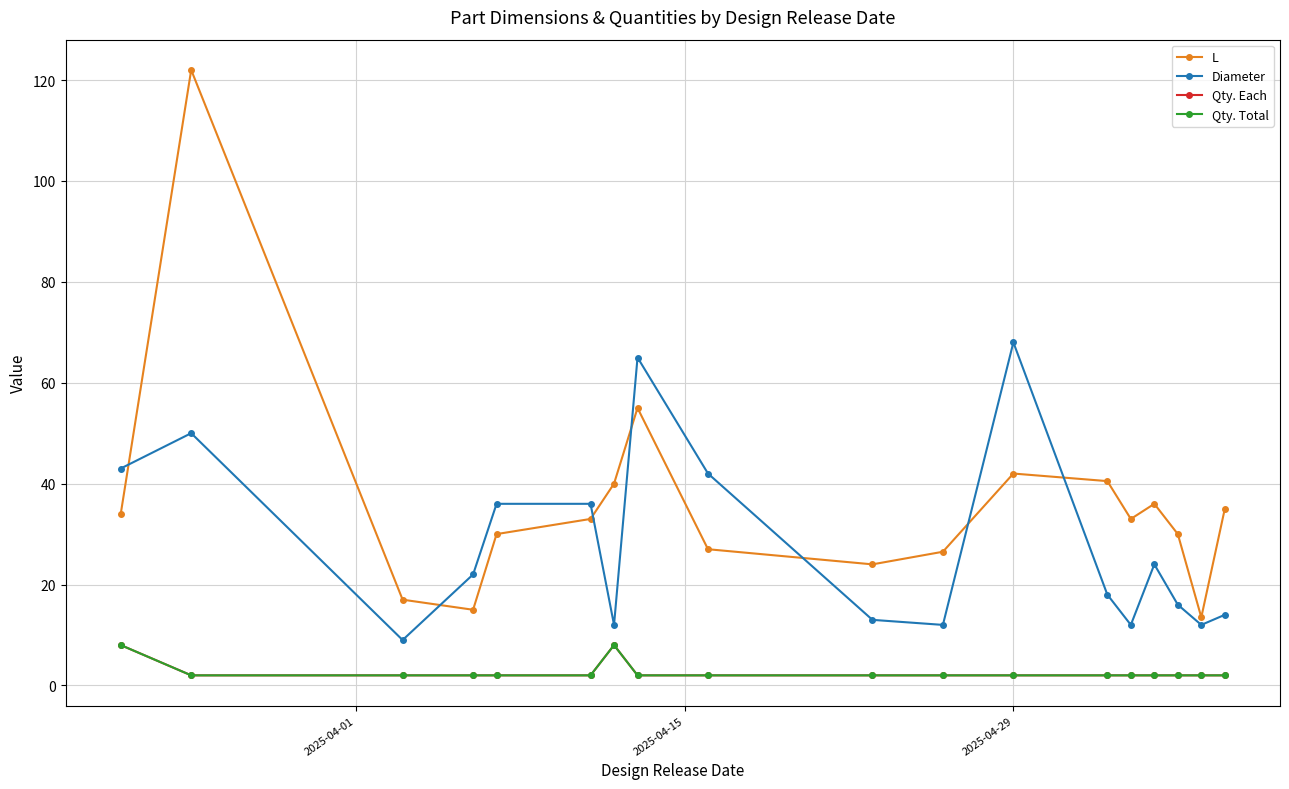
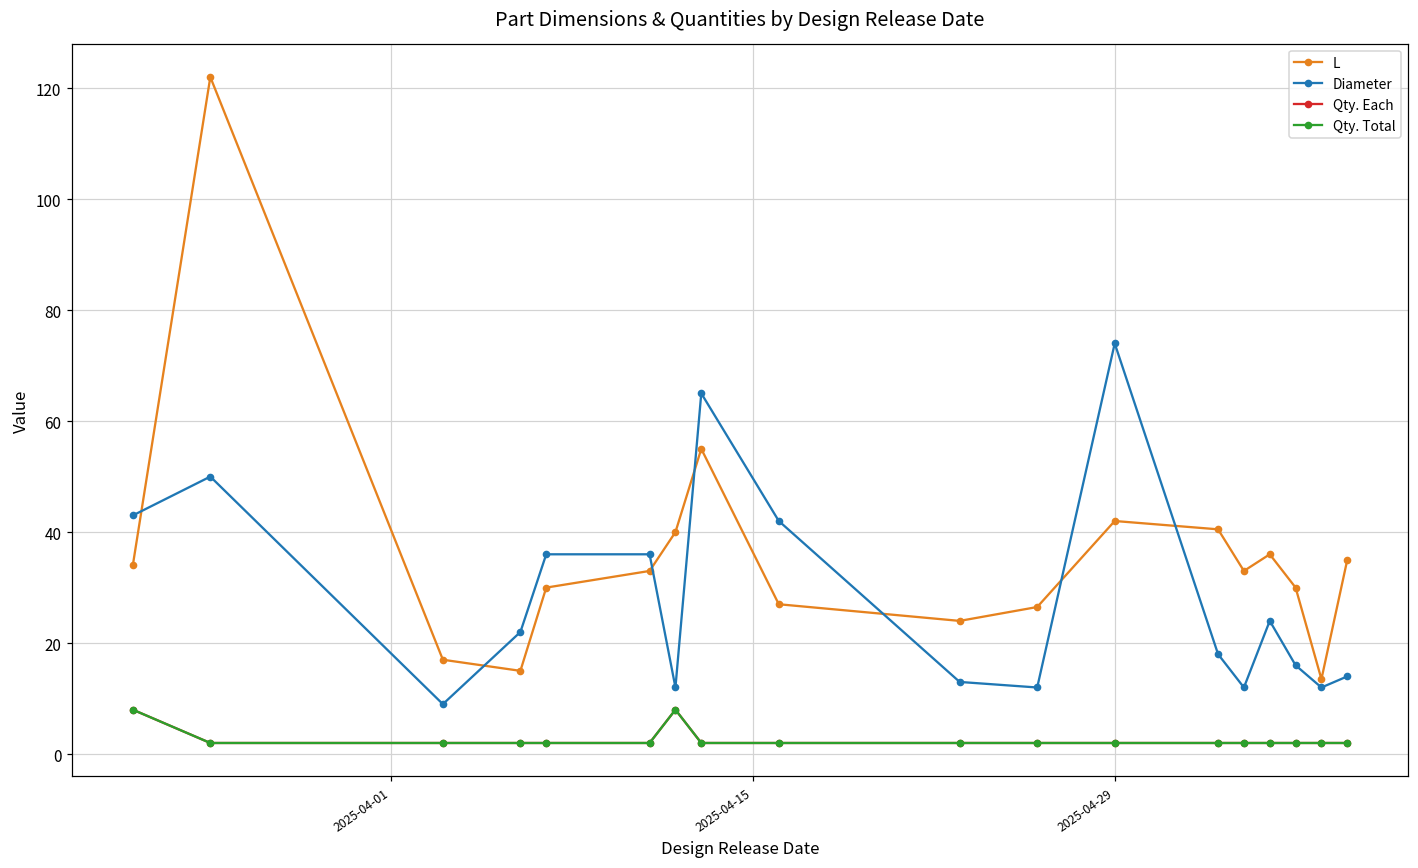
Diameter, 2025-04-29: 68 -> 74
